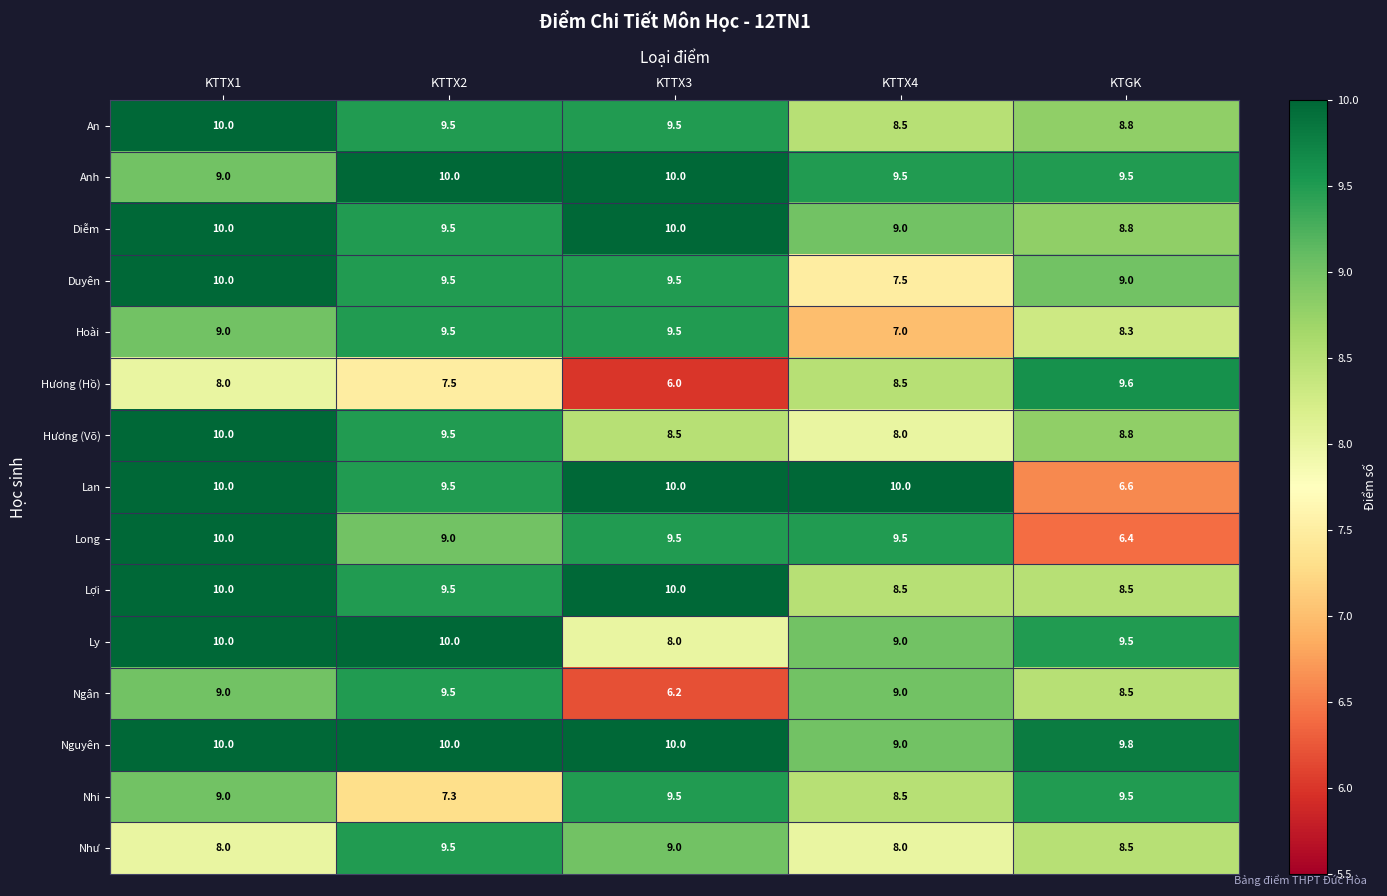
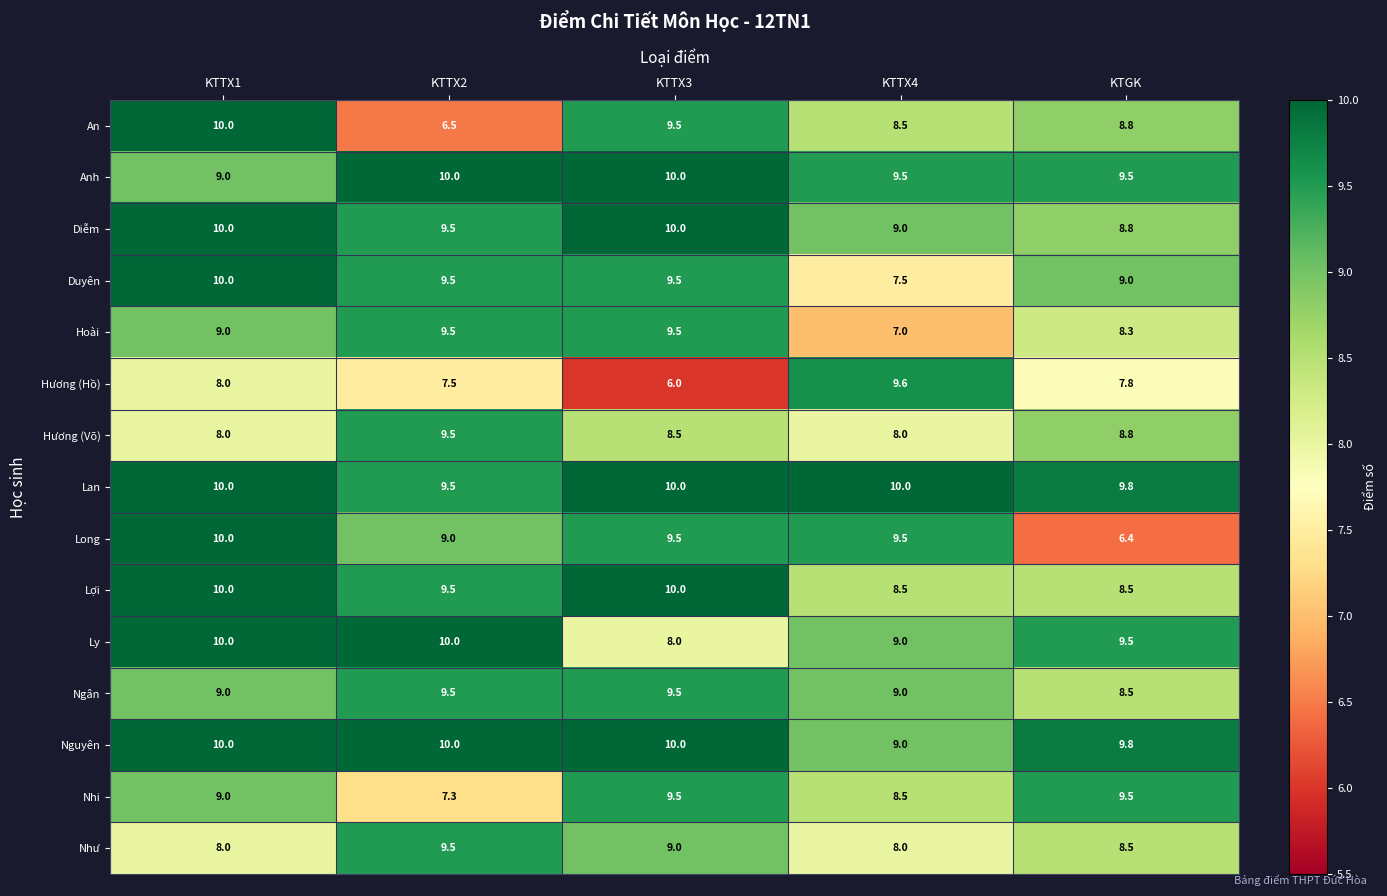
An, KTTX2: 9.5 -> 6.5
Hương (Hồ), KTTX4: 8.5 -> 9.6
Hương (Hồ), KTGK: 9.6 -> 7.8
Hương (Võ), KTTX1: 10.0 -> 8.0
Lan, KTGK: 6.6 -> 9.8
Ngân, KTTX3: 6.2 -> 9.5
